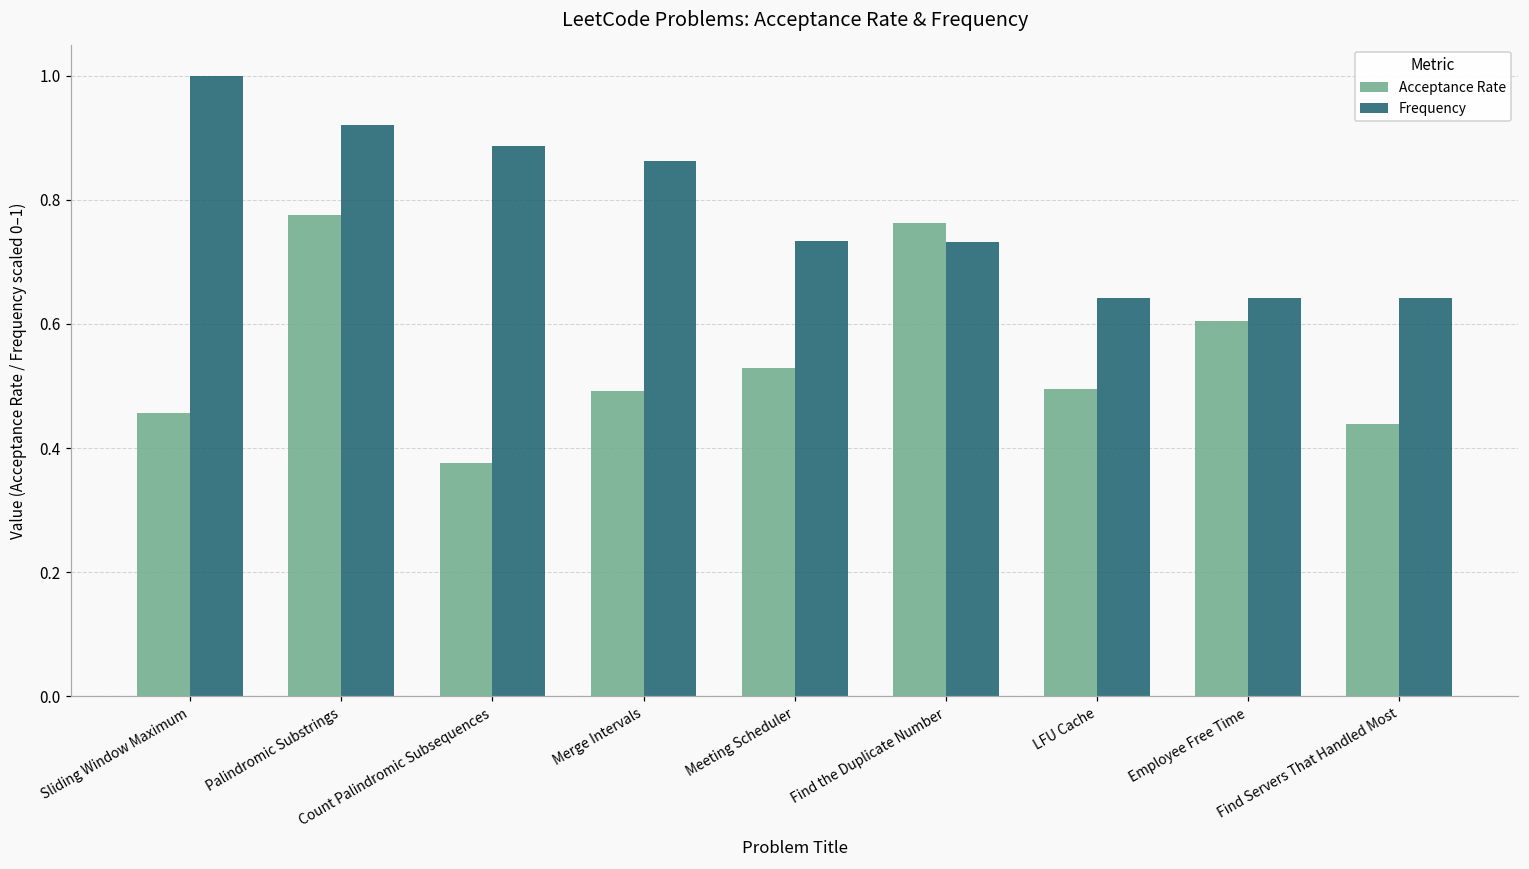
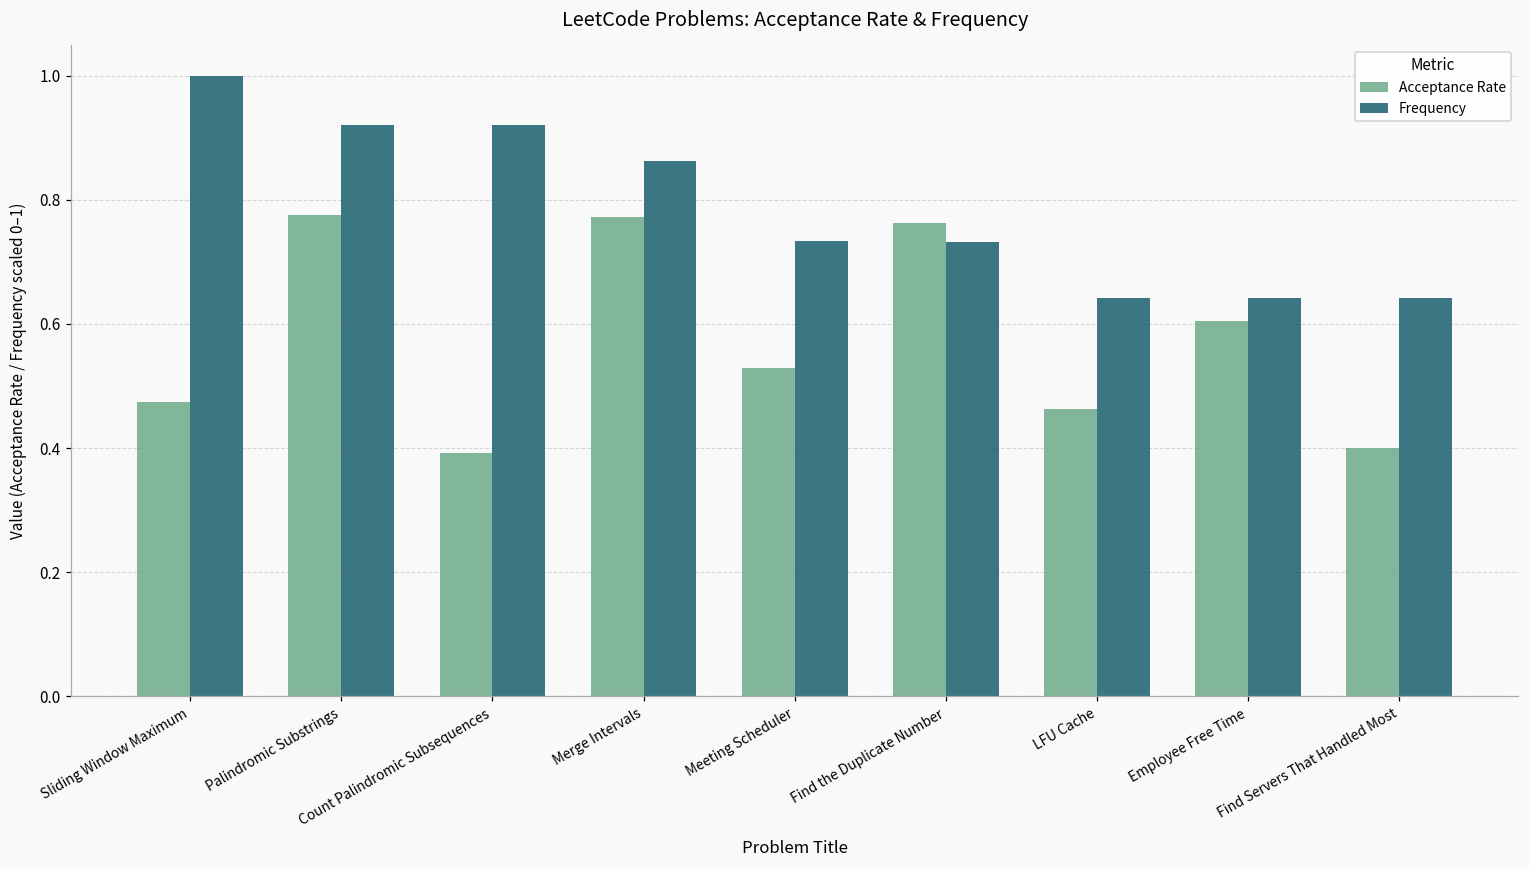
Acceptance Rate, Sliding Window Maximum: 0.46 -> 0.47
Acceptance Rate, Count Palindromic Subsequences: 0.38 -> 0.39
Frequency, Count Palindromic Subsequences: 0.89 -> 0.92
Acceptance Rate, Merge Intervals: 0.49 -> 0.77
Acceptance Rate, LFU Cache: 0.50 -> 0.46
Acceptance Rate, Find Servers That Handled Most: 0.44 -> 0.40
